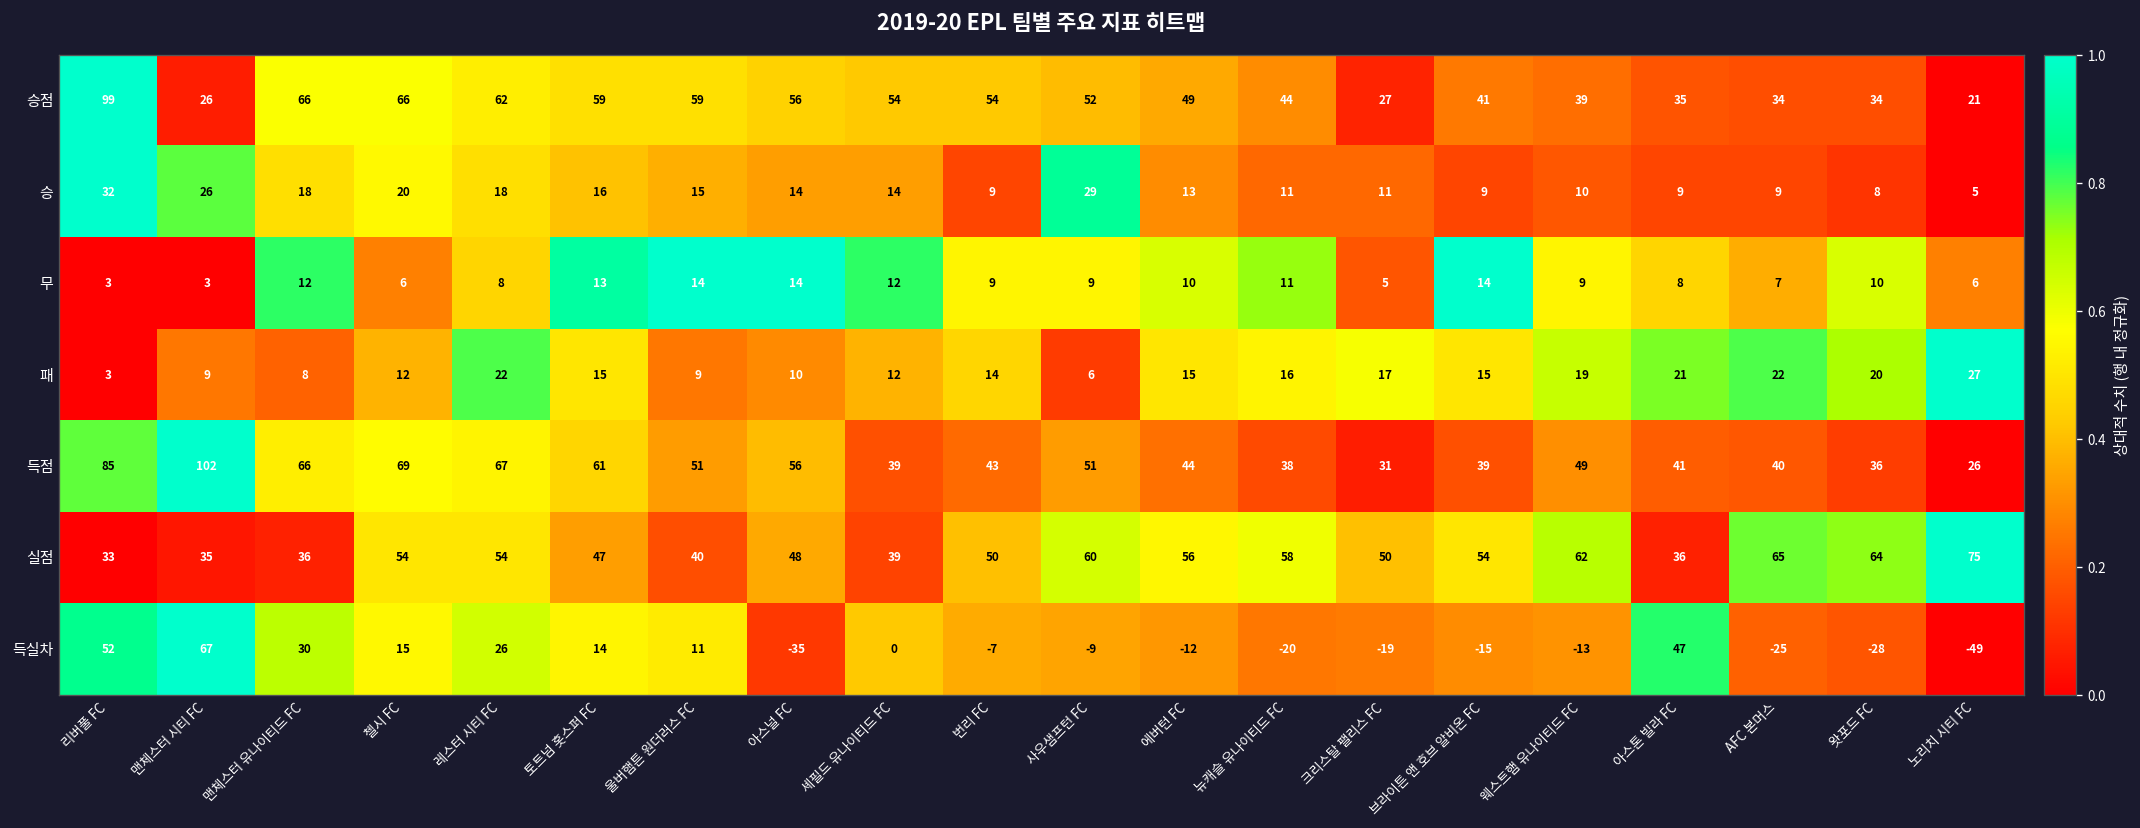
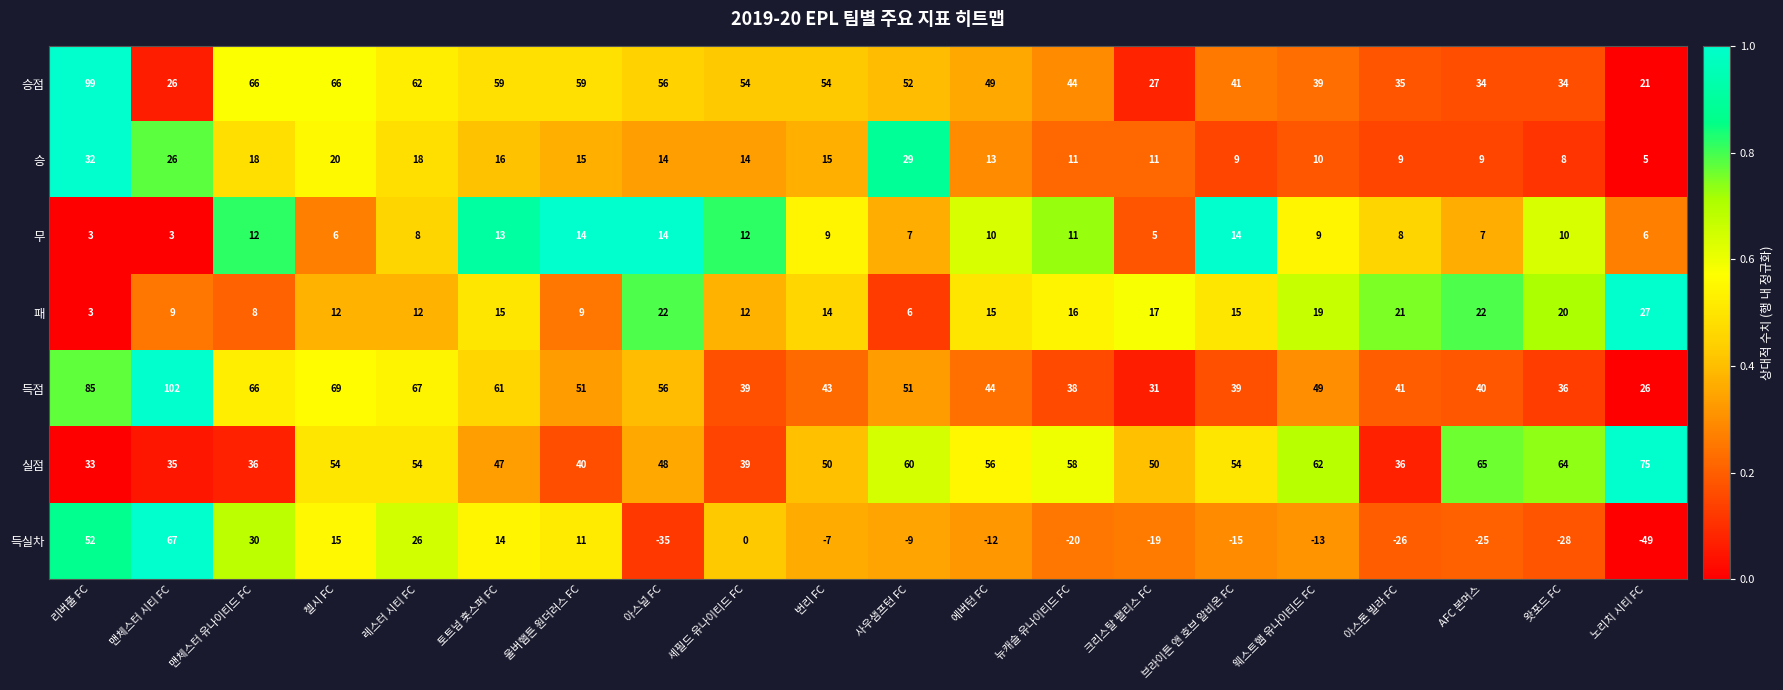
승, 번리 FC: 9 -> 15
무, 사우샘프턴 FC: 9 -> 7
패, 레스터 시티 FC: 22 -> 12
패, 아스널 FC: 10 -> 22
득실차, 아스톤 빌라 FC: 47 -> -26
